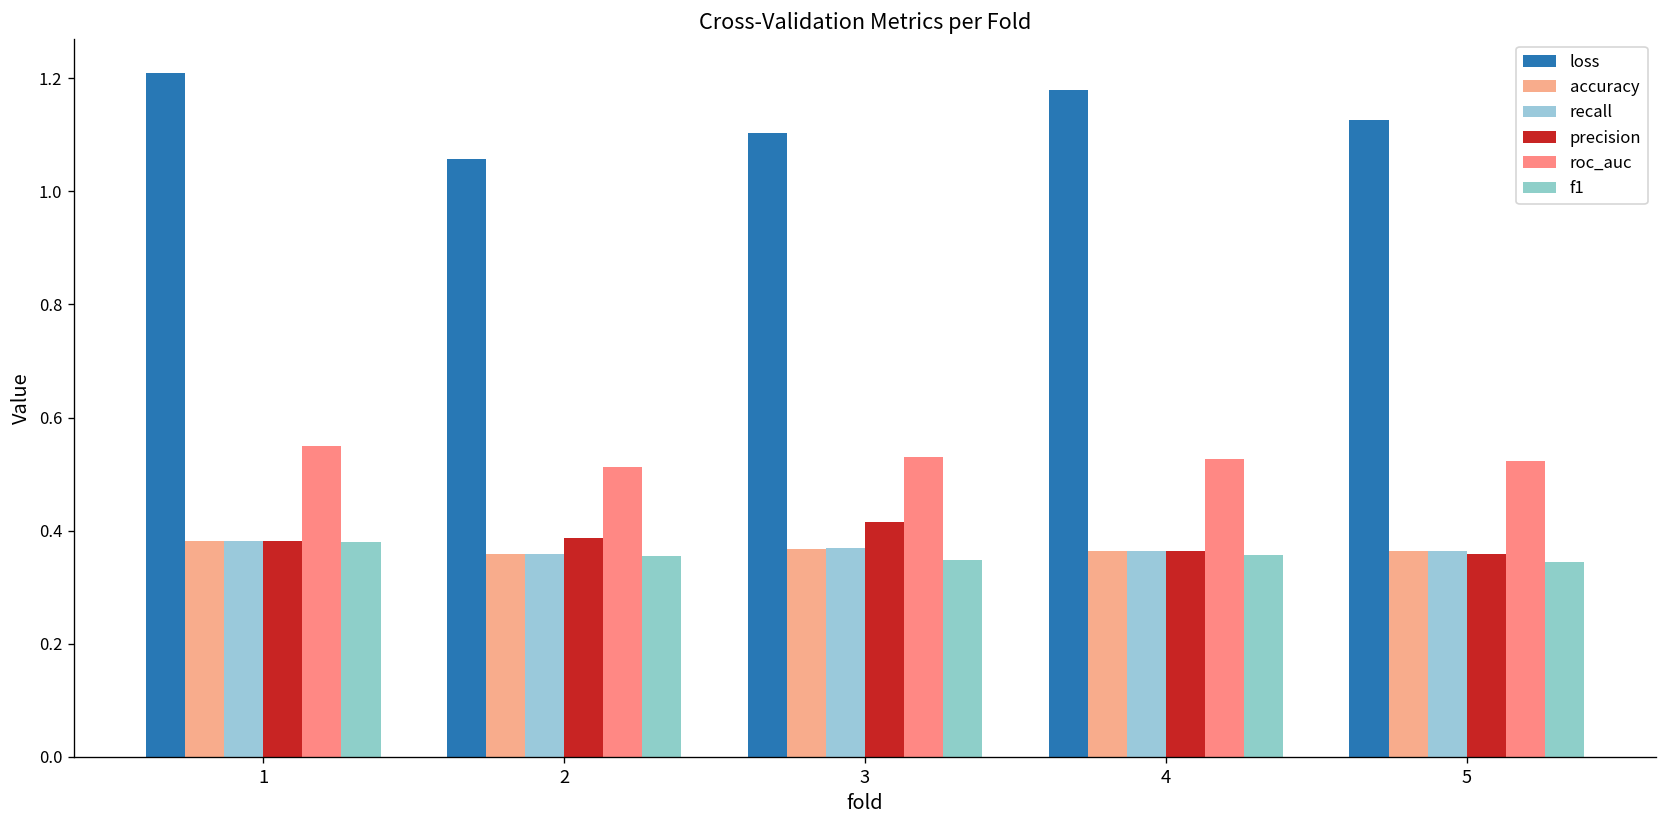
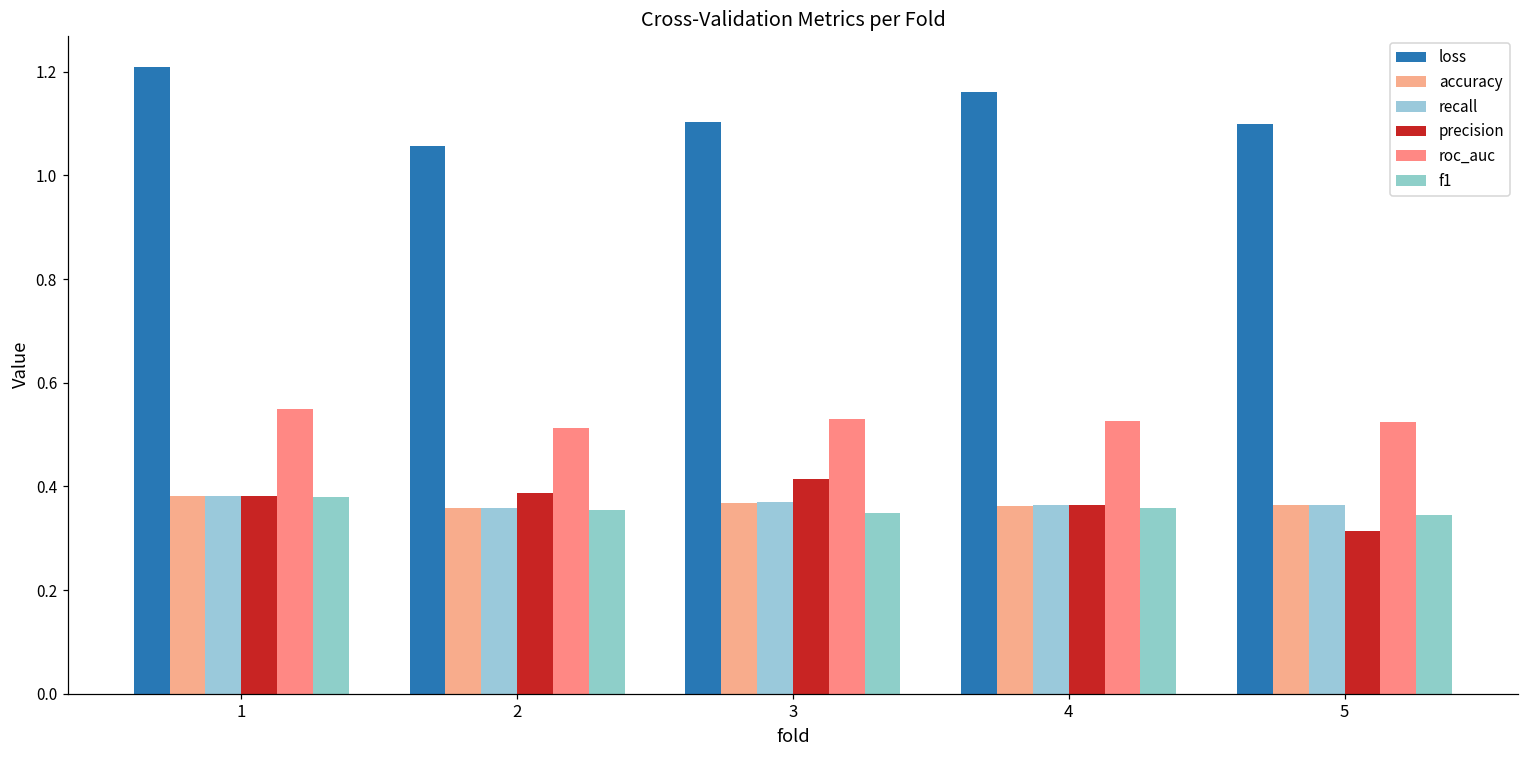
loss, 4: 1.18 -> 1.16
loss, 5: 1.13 -> 1.10
precision, 5: 0.36 -> 0.31
